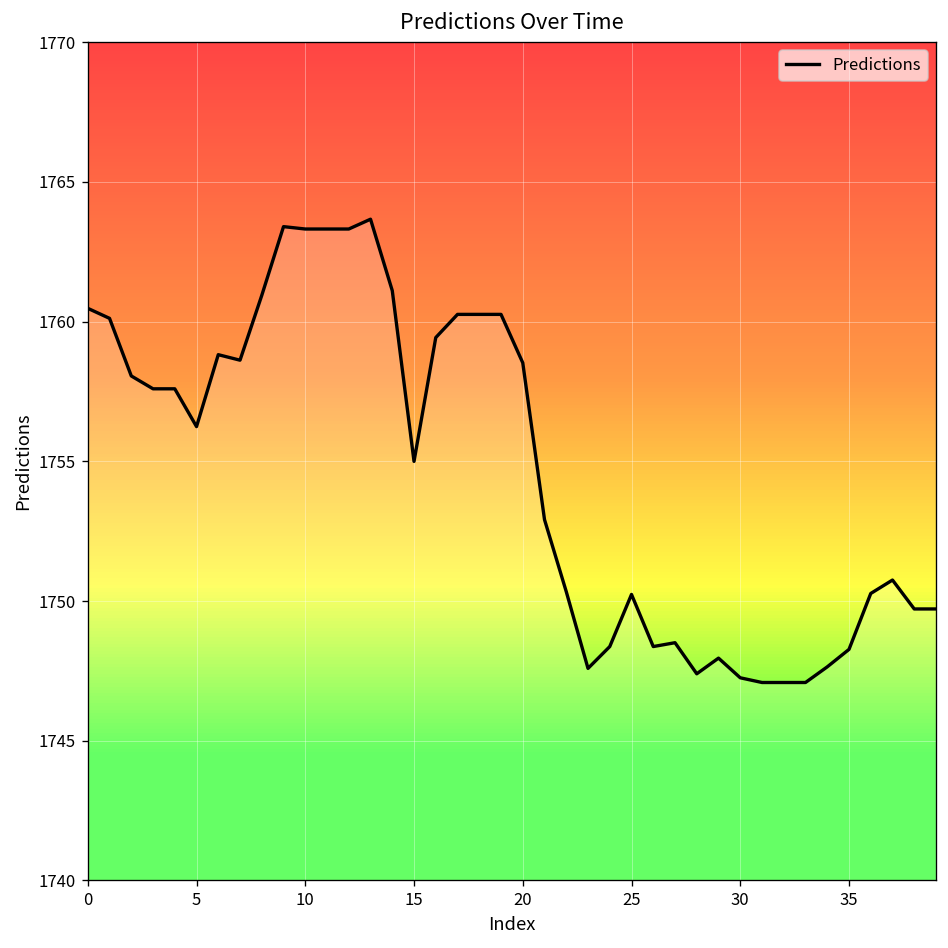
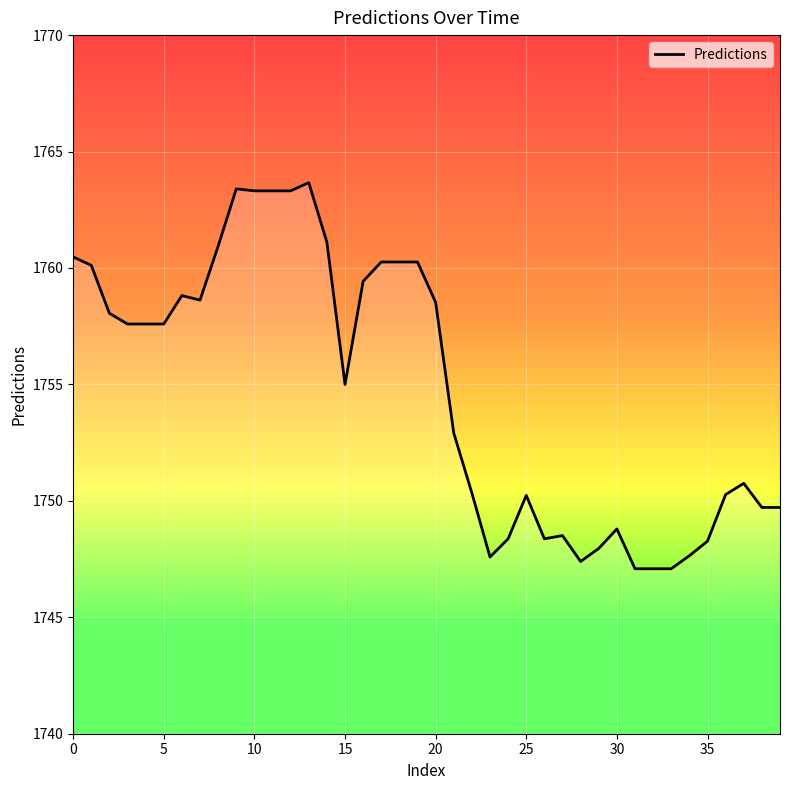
5: 1756.2 -> 1757.6
30: 1747.3 -> 1748.8
